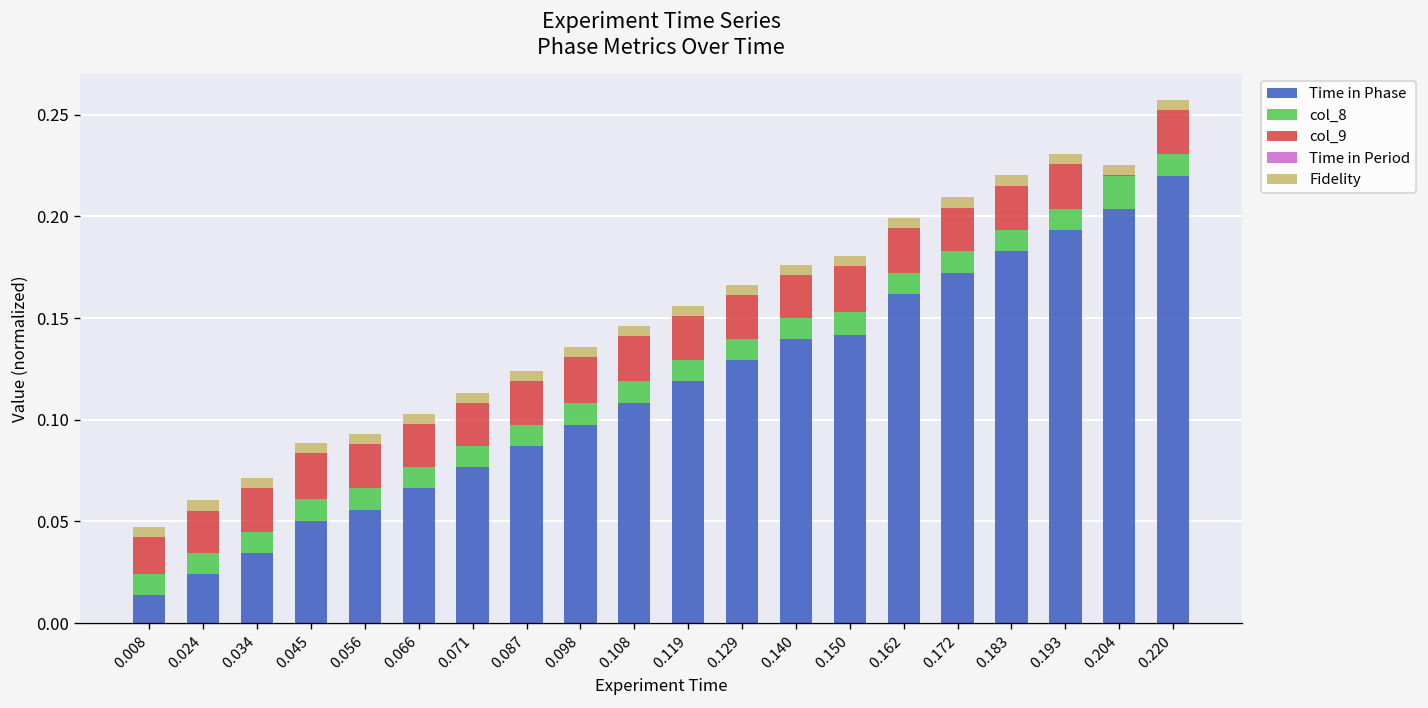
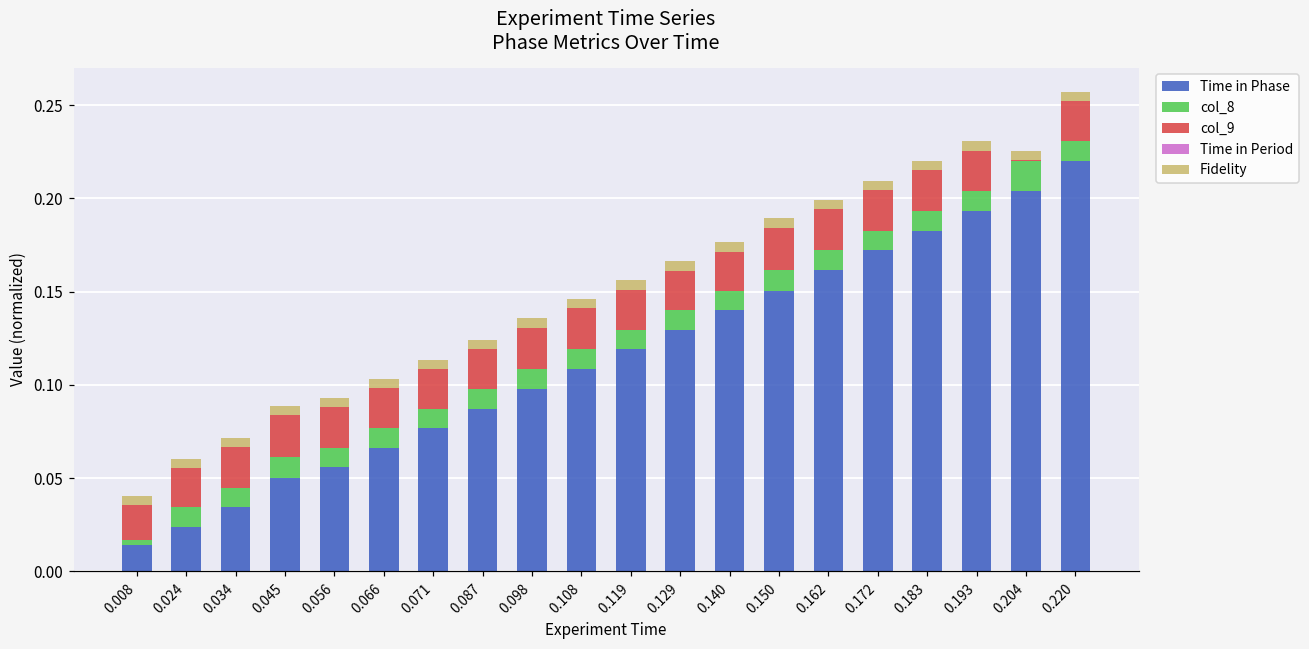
col_8, 0.008: 0.010 -> 0.003
Time in Phase, 0.150: 0.142 -> 0.150
